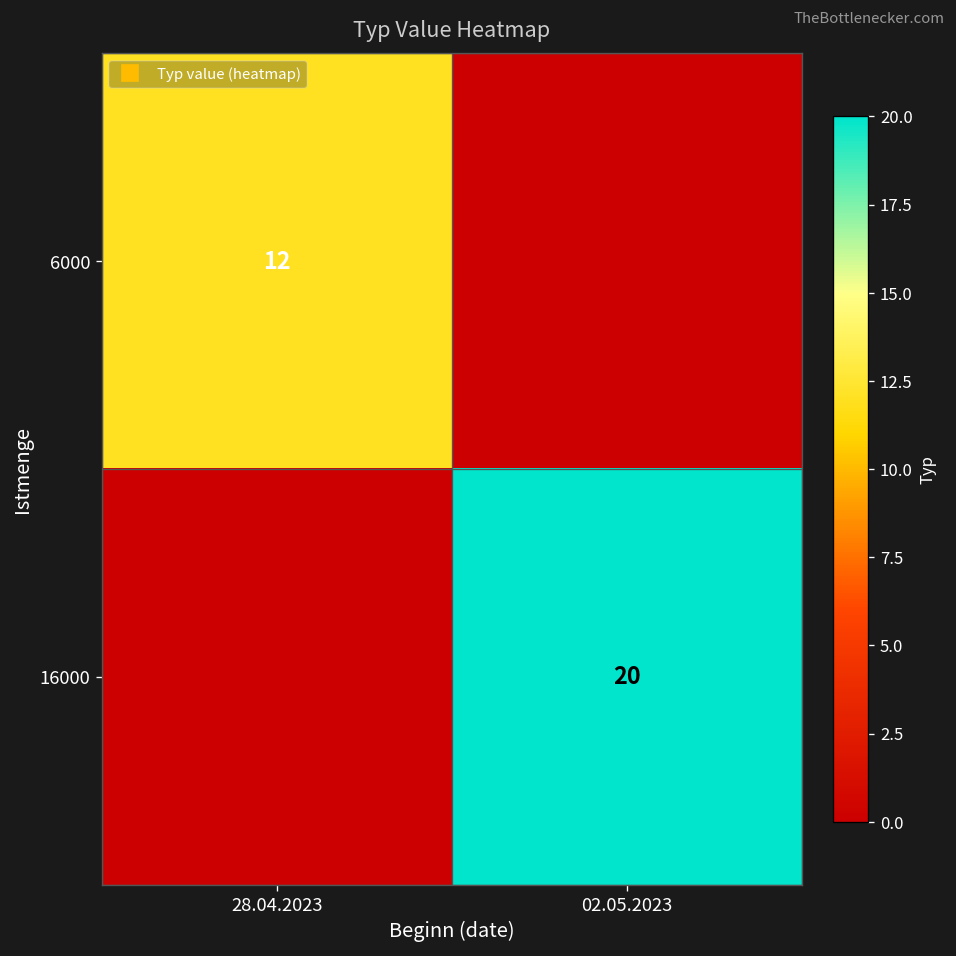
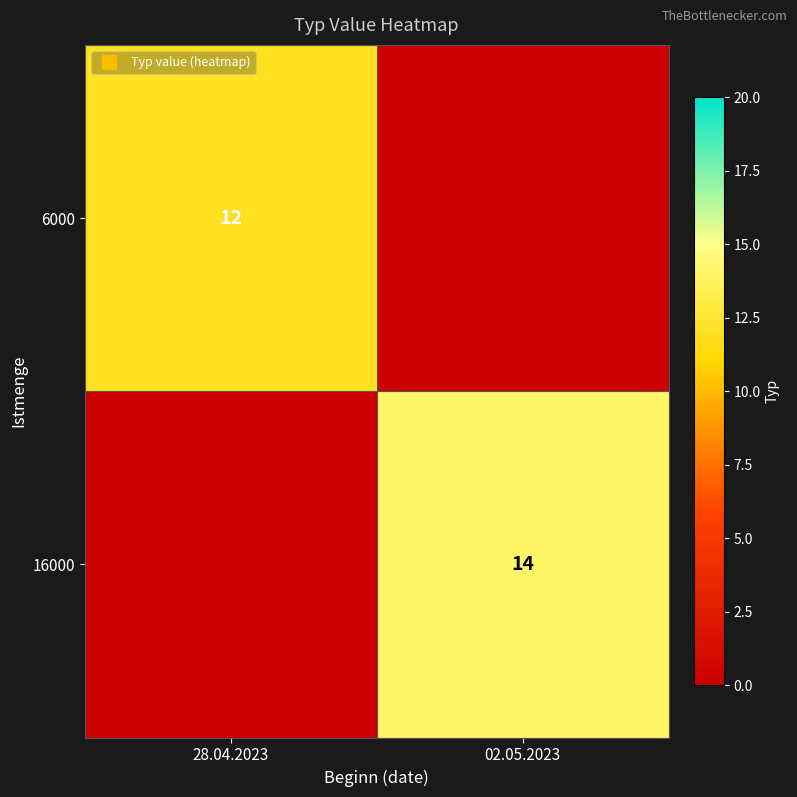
16000, 02.05.2023: 20 -> 14
